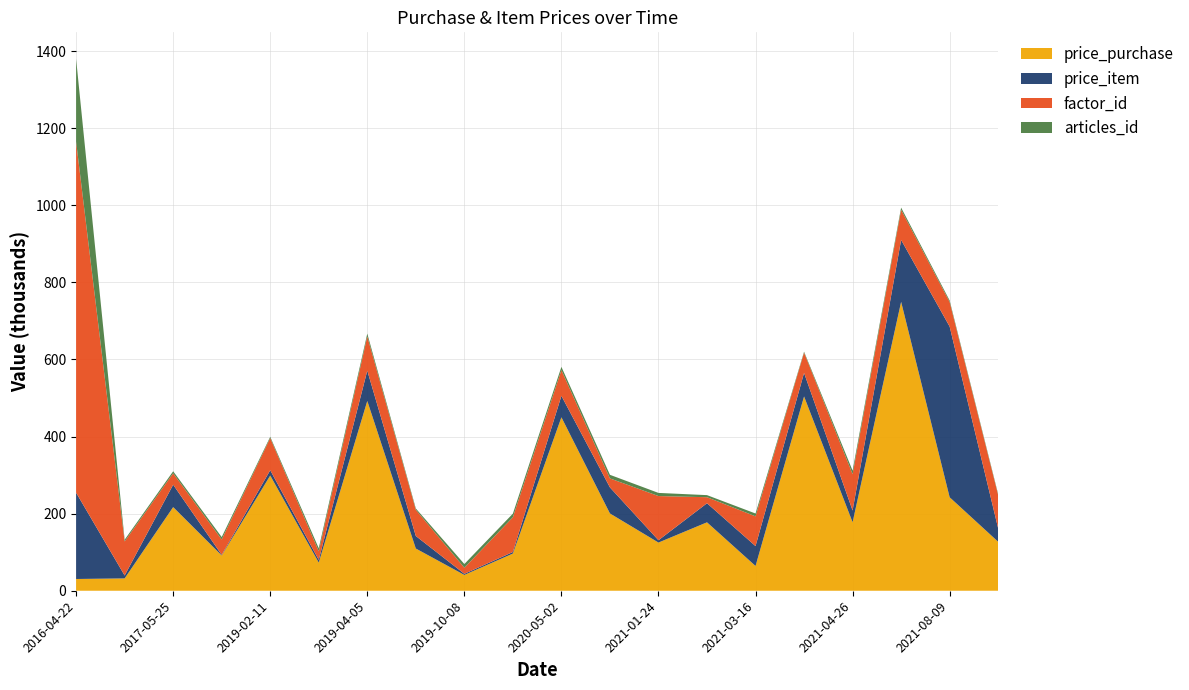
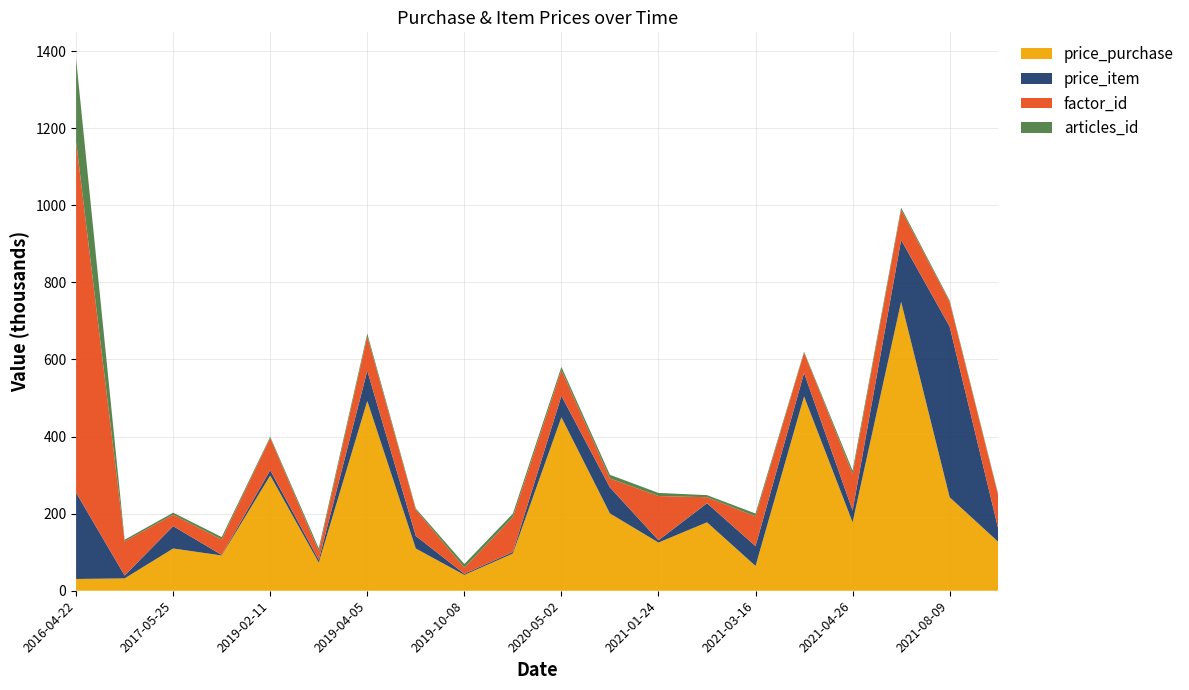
price_purchase, 2017-05-25: 220 -> 110
